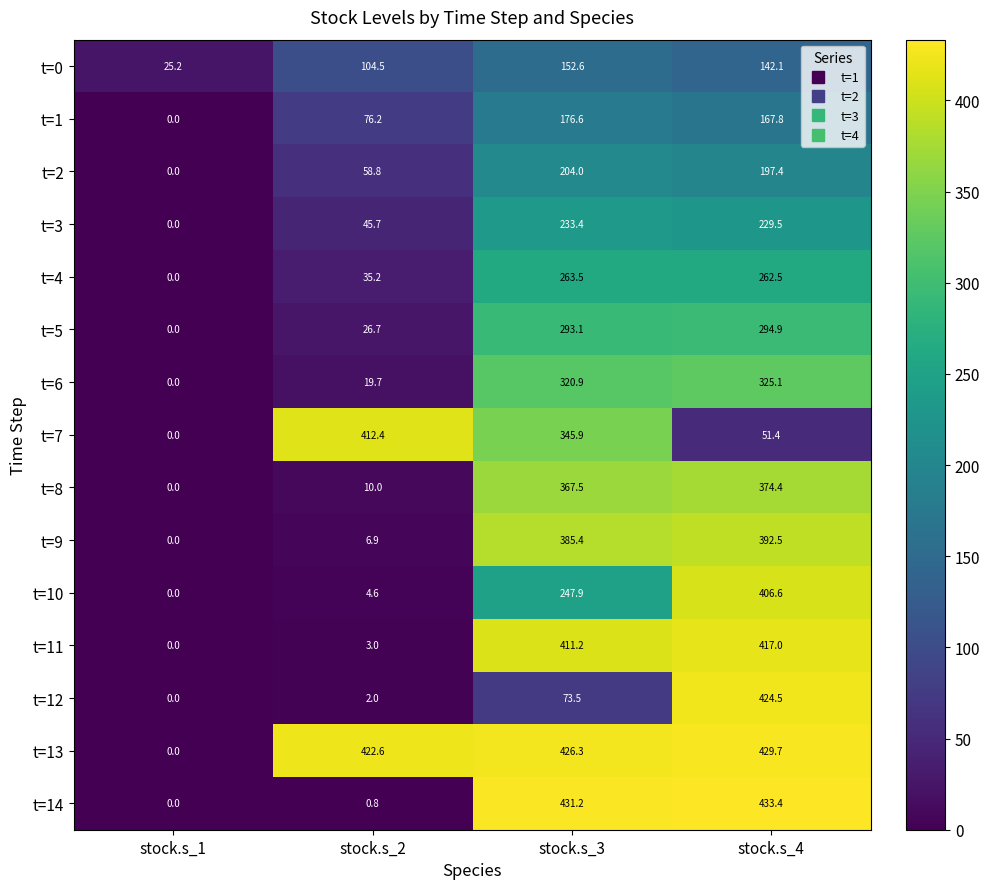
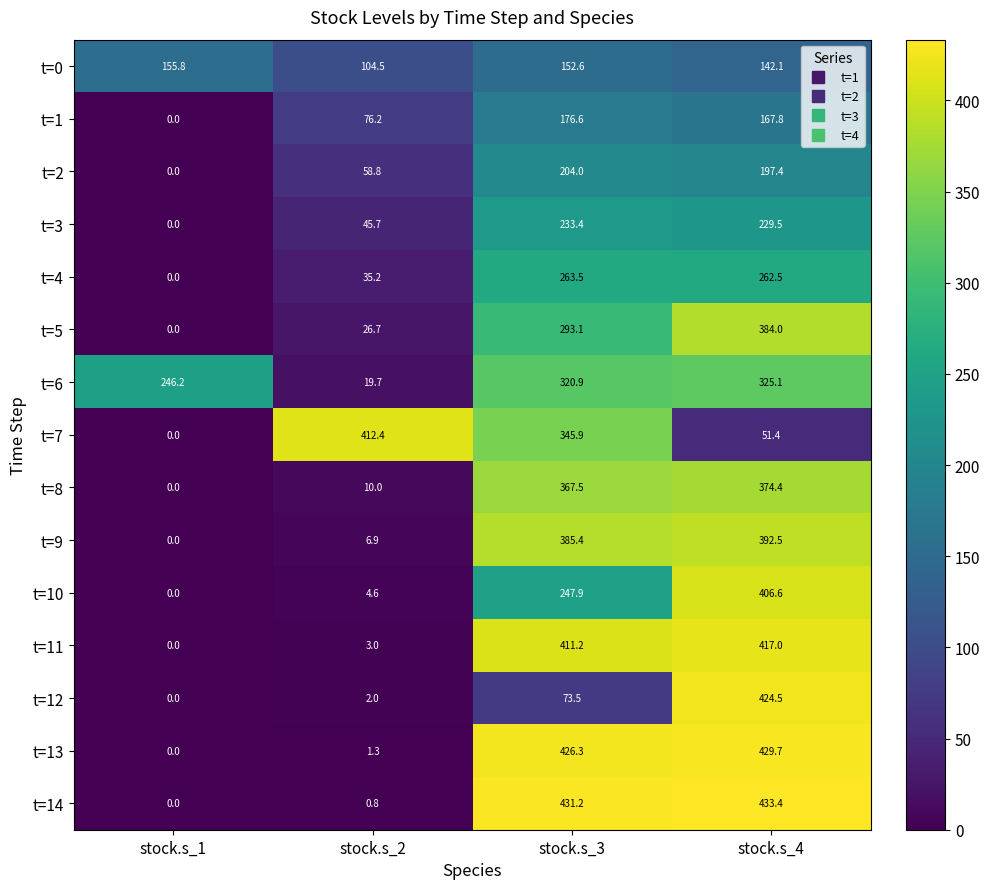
t=0, stock.s_1: 25.2 -> 155.8
t=5, stock.s_4: 294.9 -> 384.0
t=6, stock.s_1: 0.0 -> 246.2
t=13, stock.s_2: 422.6 -> 1.3
